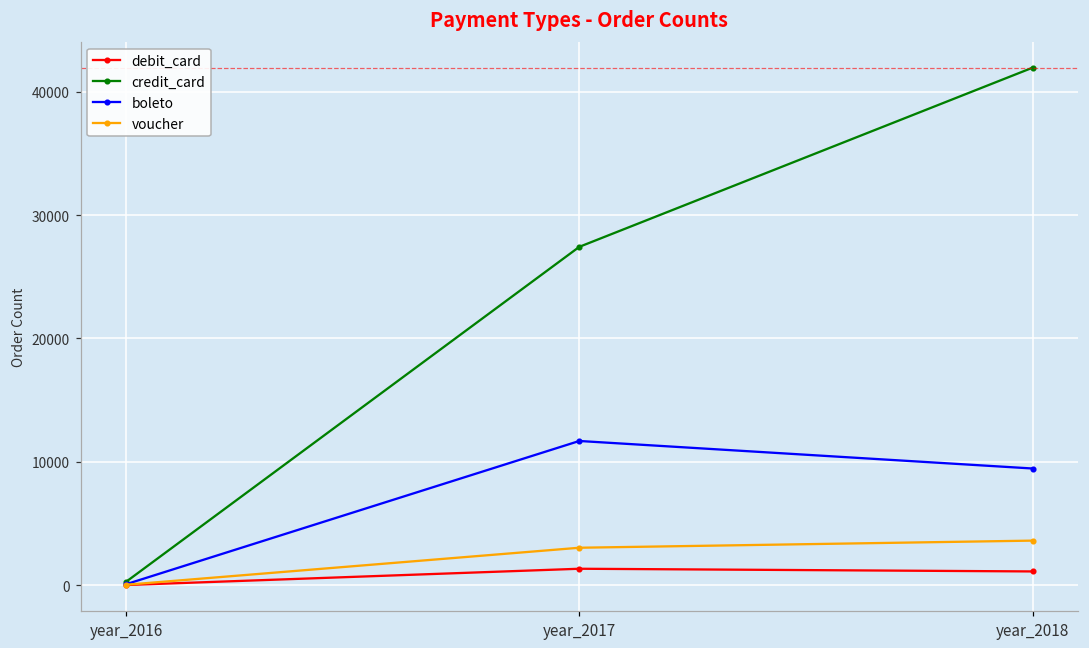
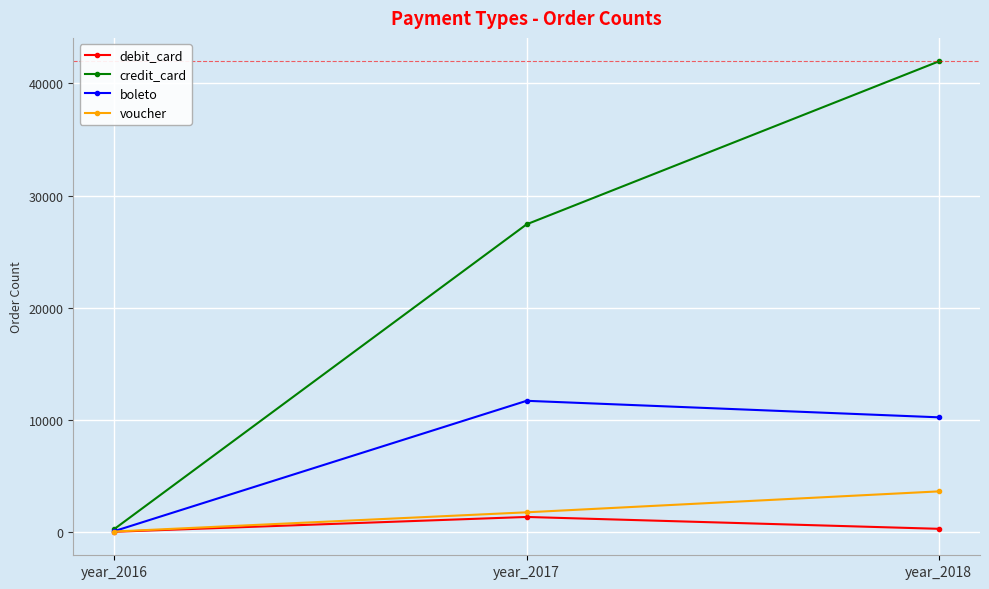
voucher, year_2017: 3000 -> 1700
debit_card, year_2018: 1100 -> 300
boleto, year_2018: 9500 -> 10200
